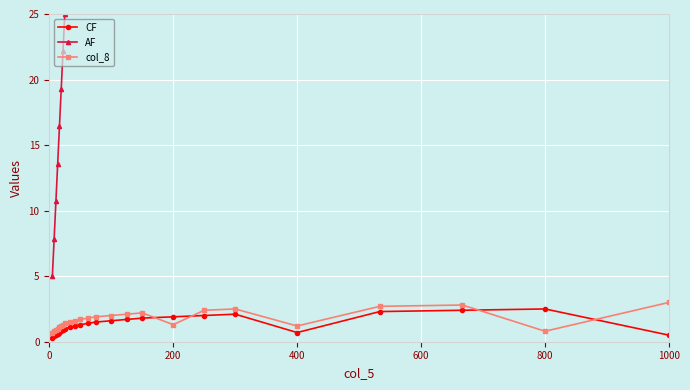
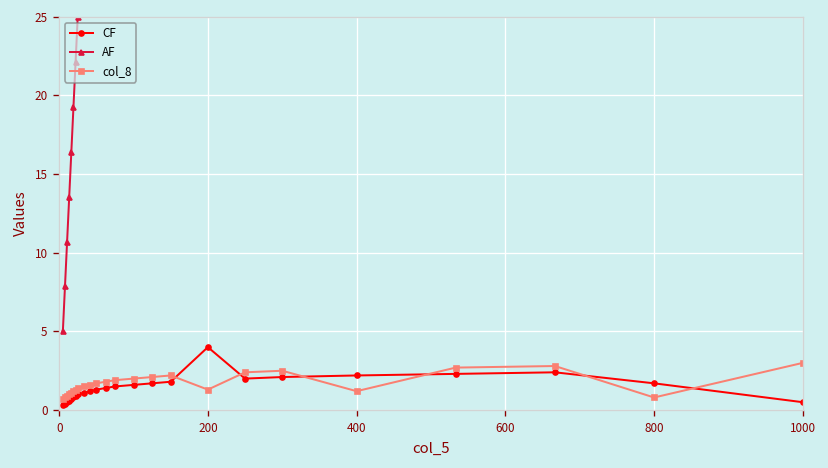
CF, 200: 1.9 -> 4.0
CF, 400: 0.7 -> 2.2
CF, 800: 2.5 -> 1.7
